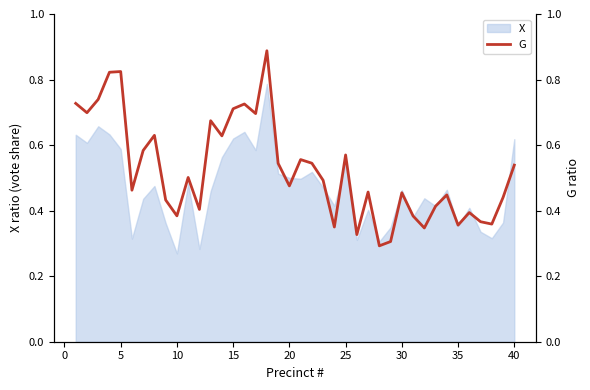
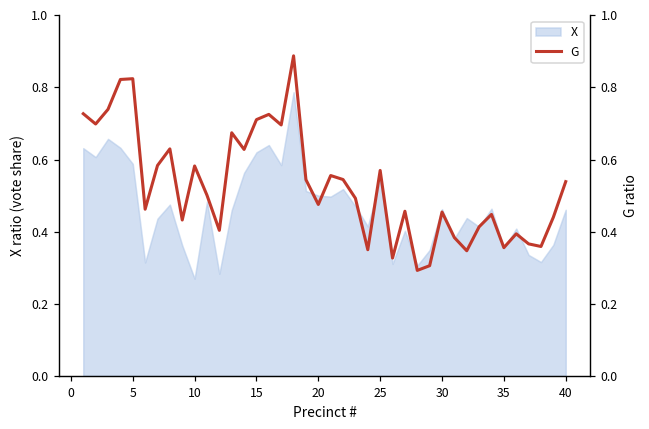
X, 40: 0.62 -> 0.46
G, 10: 0.38 -> 0.58
